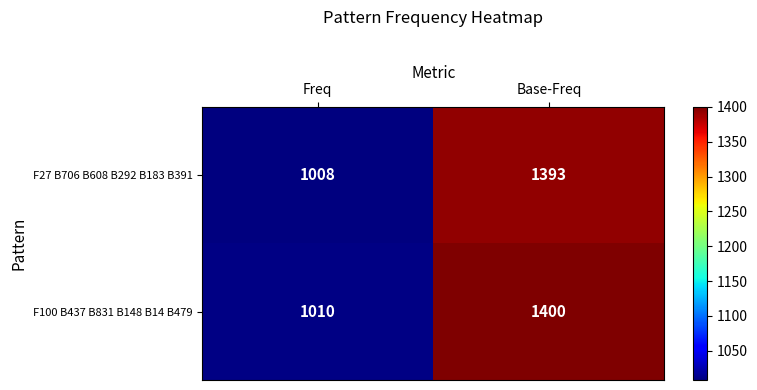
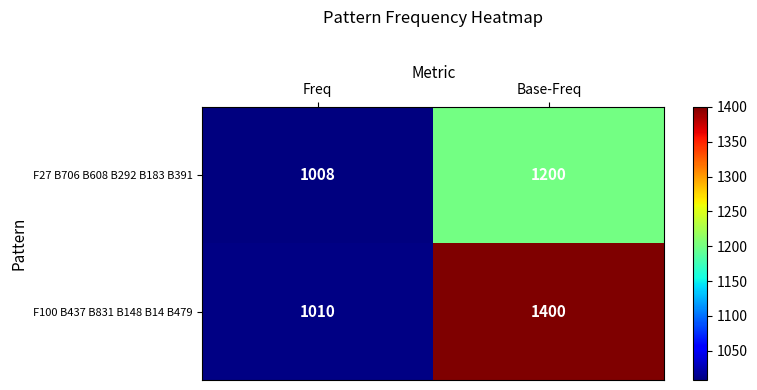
F27 B706 B608 B292 B183 B391, Base-Freq: 1393 -> 1200
